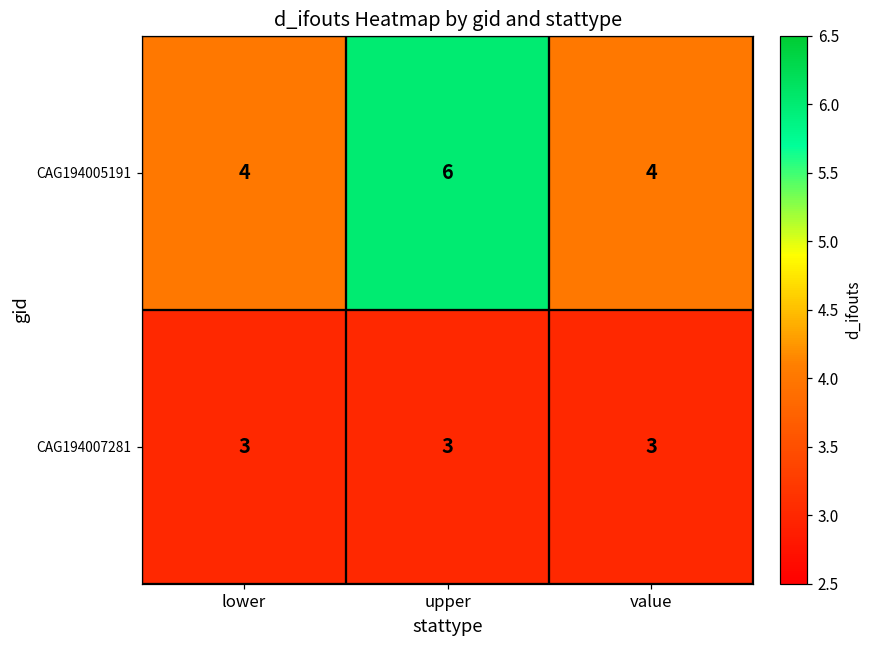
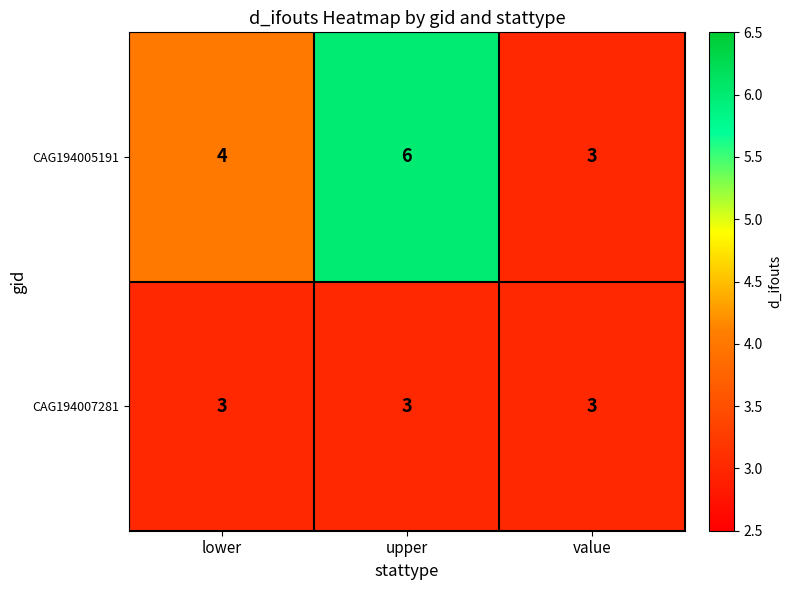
CAG194005191, value: 4 -> 3
